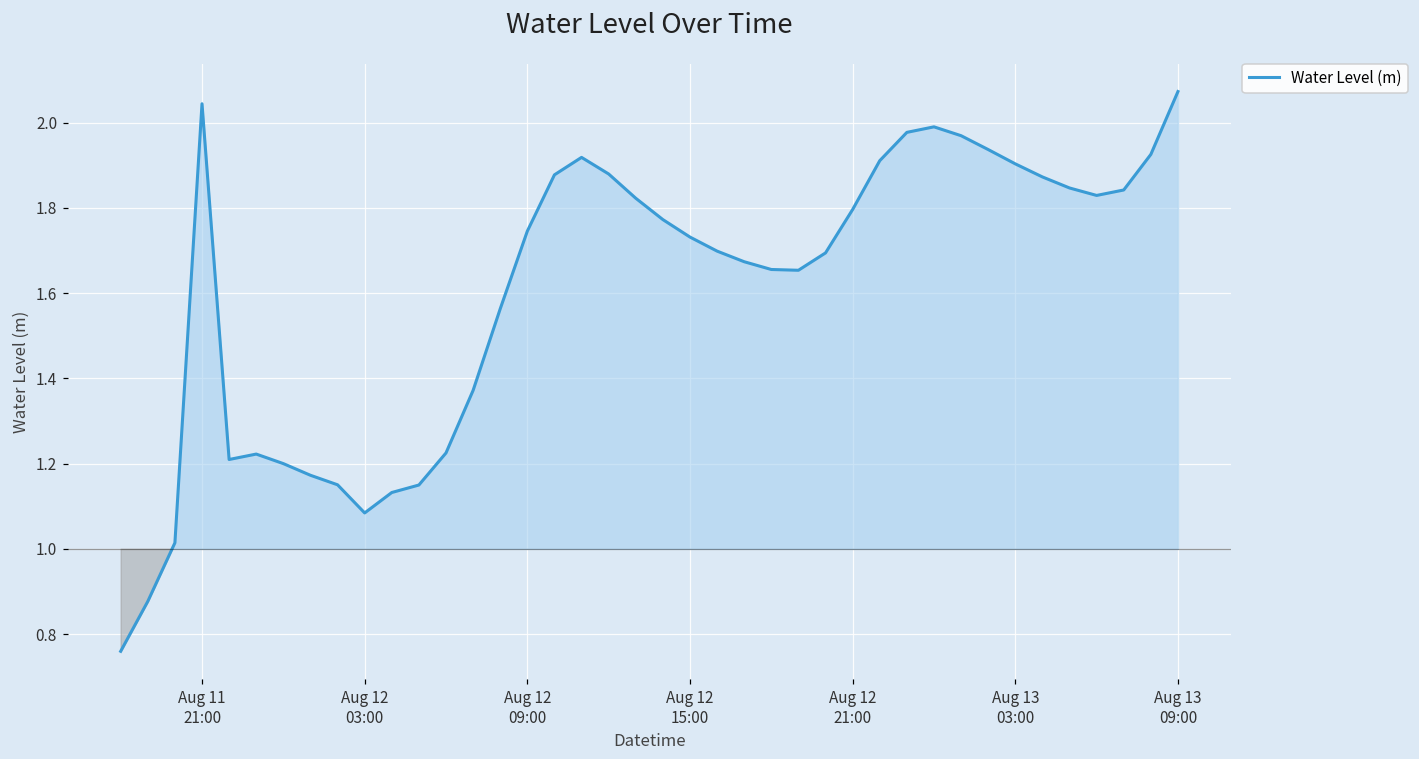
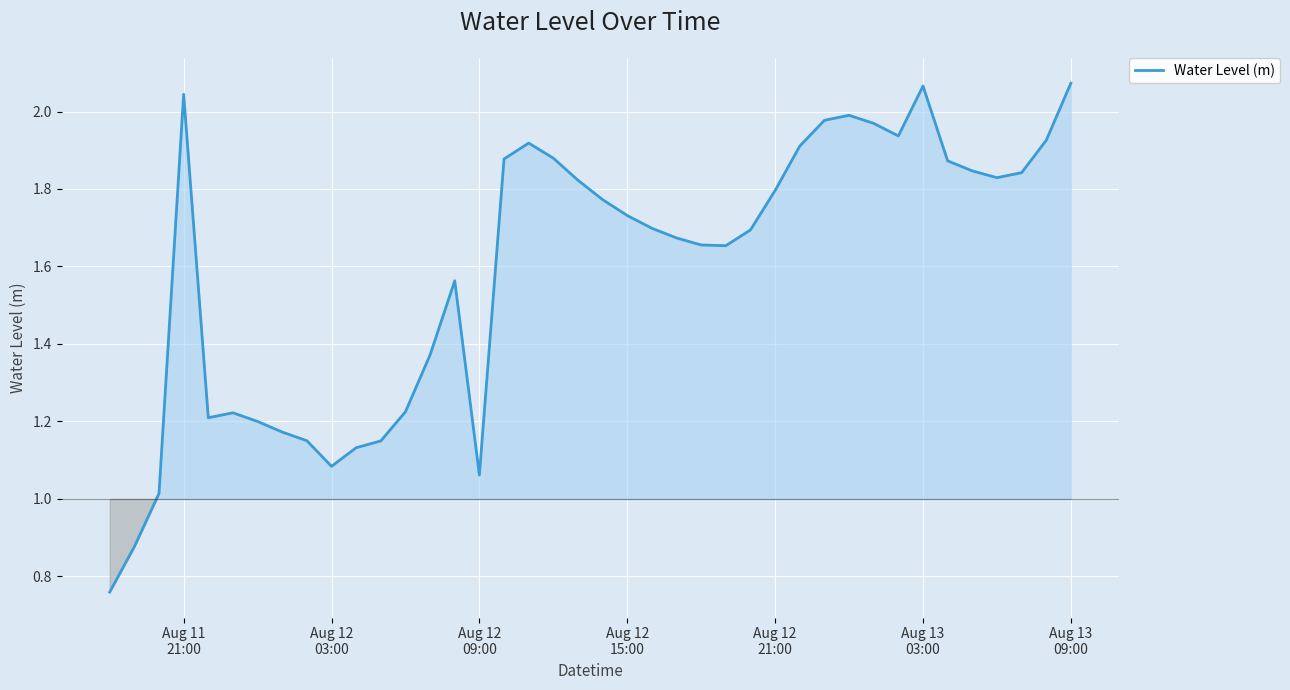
Water Level (m), Aug 12 09:00: 1.75 -> 1.06
Water Level (m), Aug 13 03:00: 1.90 -> 2.07
